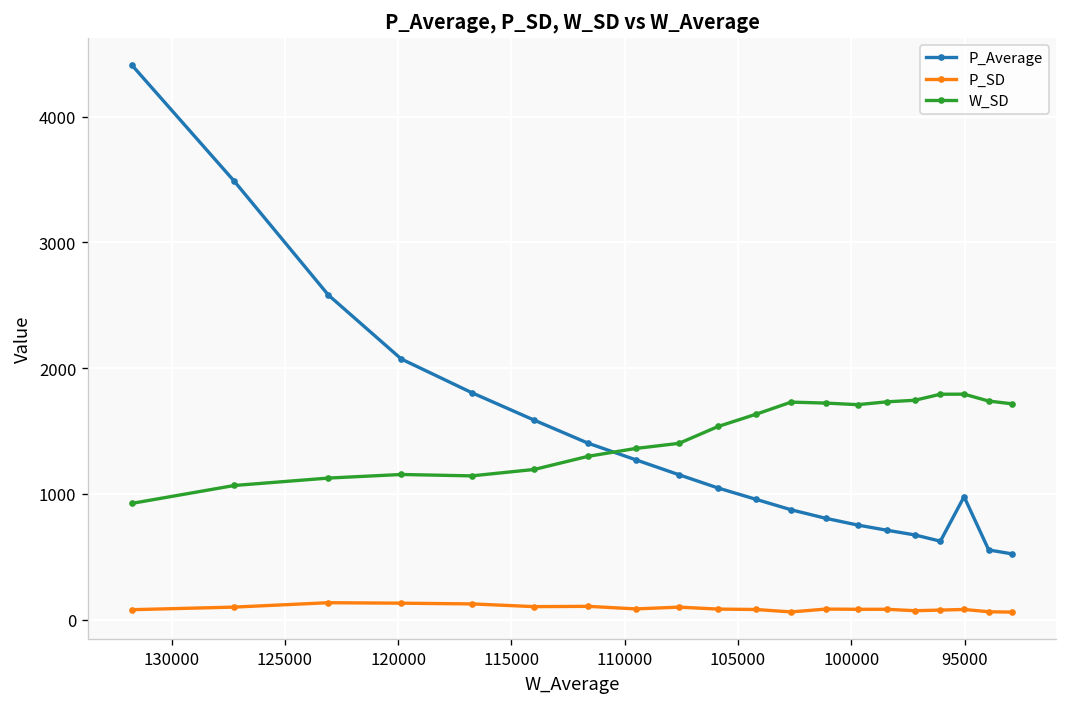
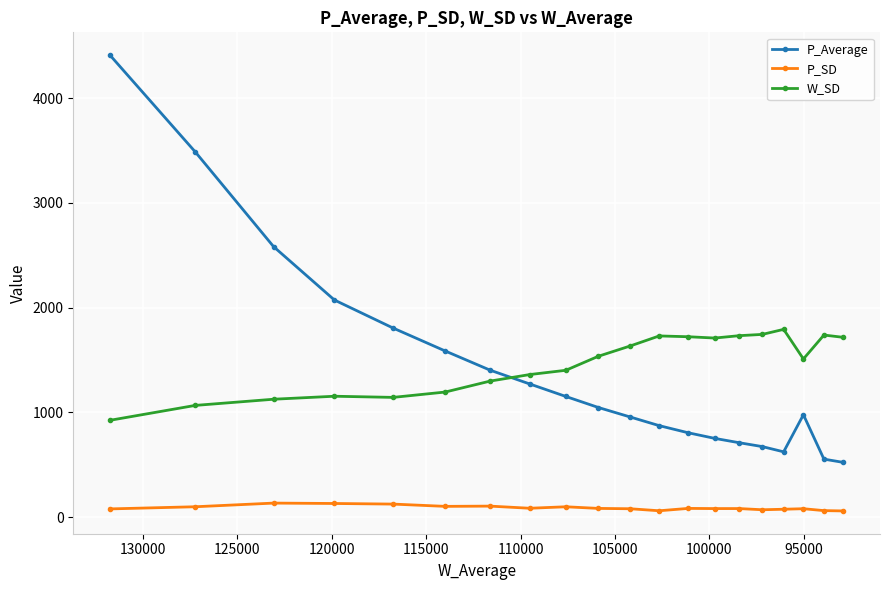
W_SD, 95000: 1790 -> 1510
